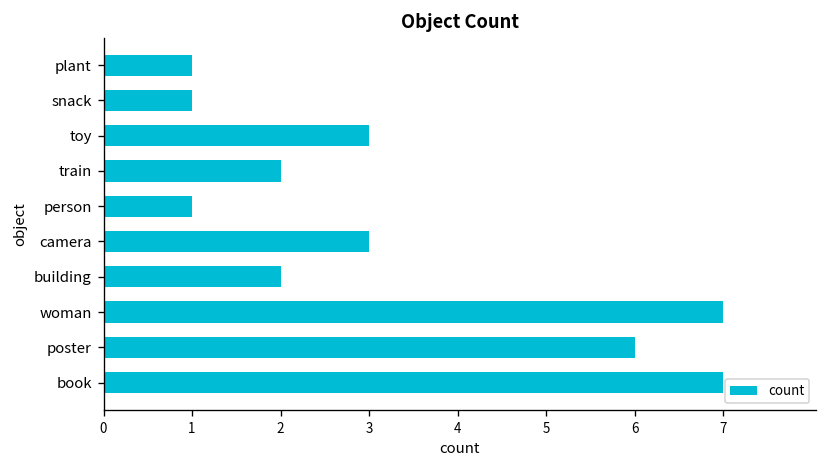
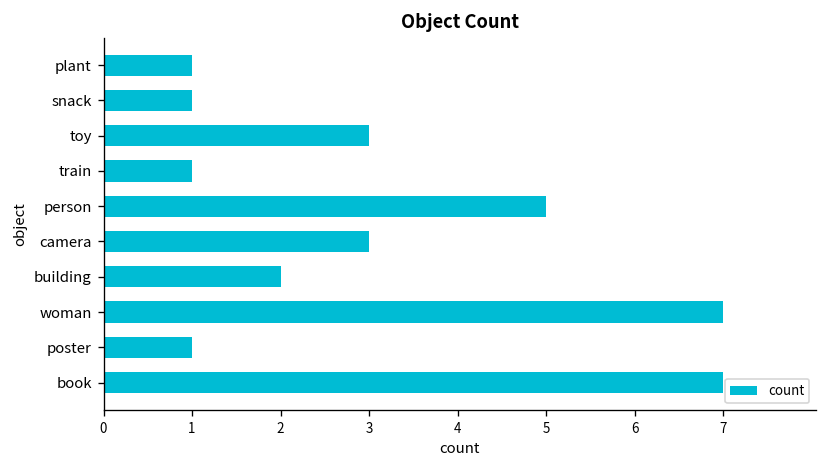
train: 2 -> 1
person: 1 -> 5
poster: 6 -> 1
